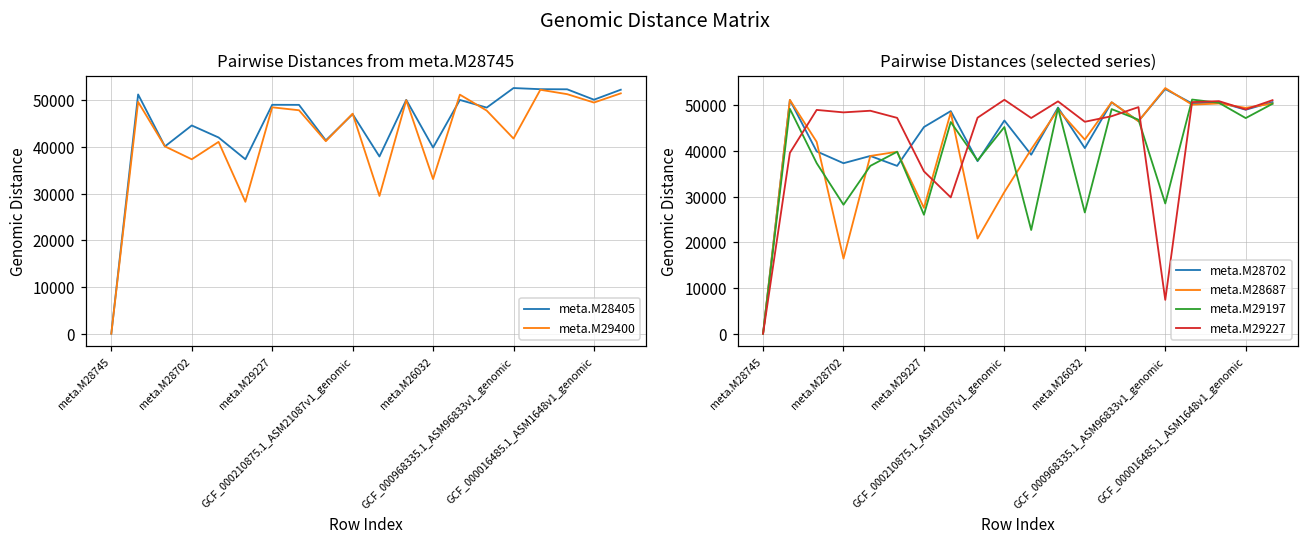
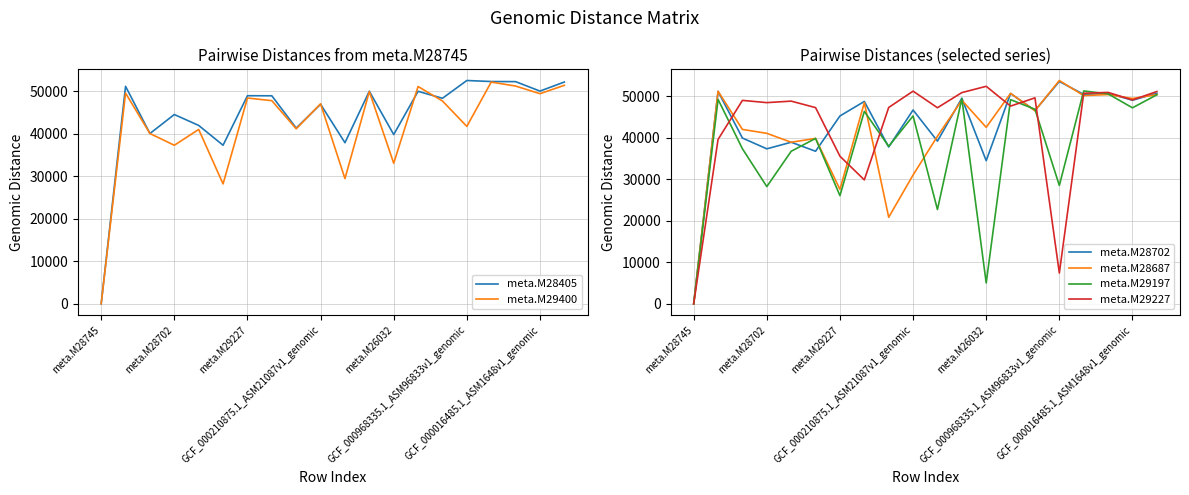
Pairwise Distances (selected series), meta.M28687, meta.M28702: 16000 -> 41000
Pairwise Distances (selected series), meta.M28702, meta.M26032: 41000 -> 34000
Pairwise Distances (selected series), meta.M29197, meta.M26032: 27000 -> 5000
Pairwise Distances (selected series), meta.M29227, meta.M26032: 46000 -> 52000
